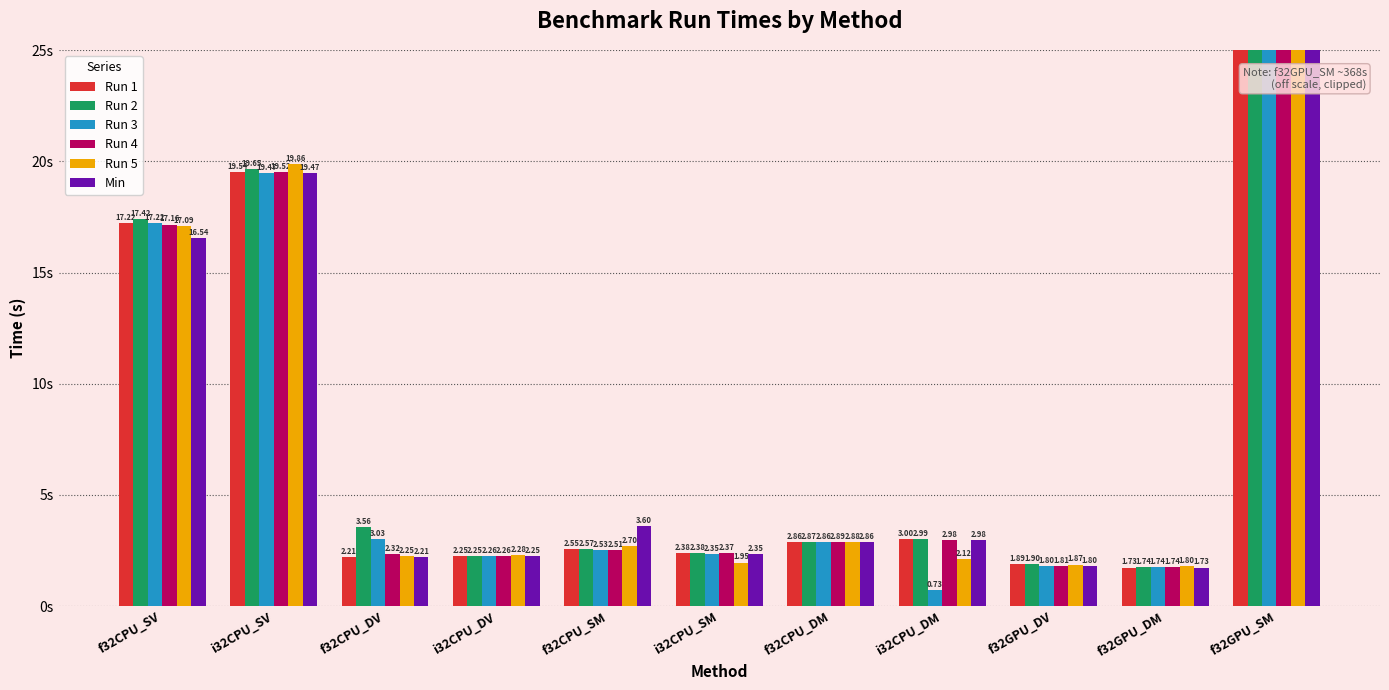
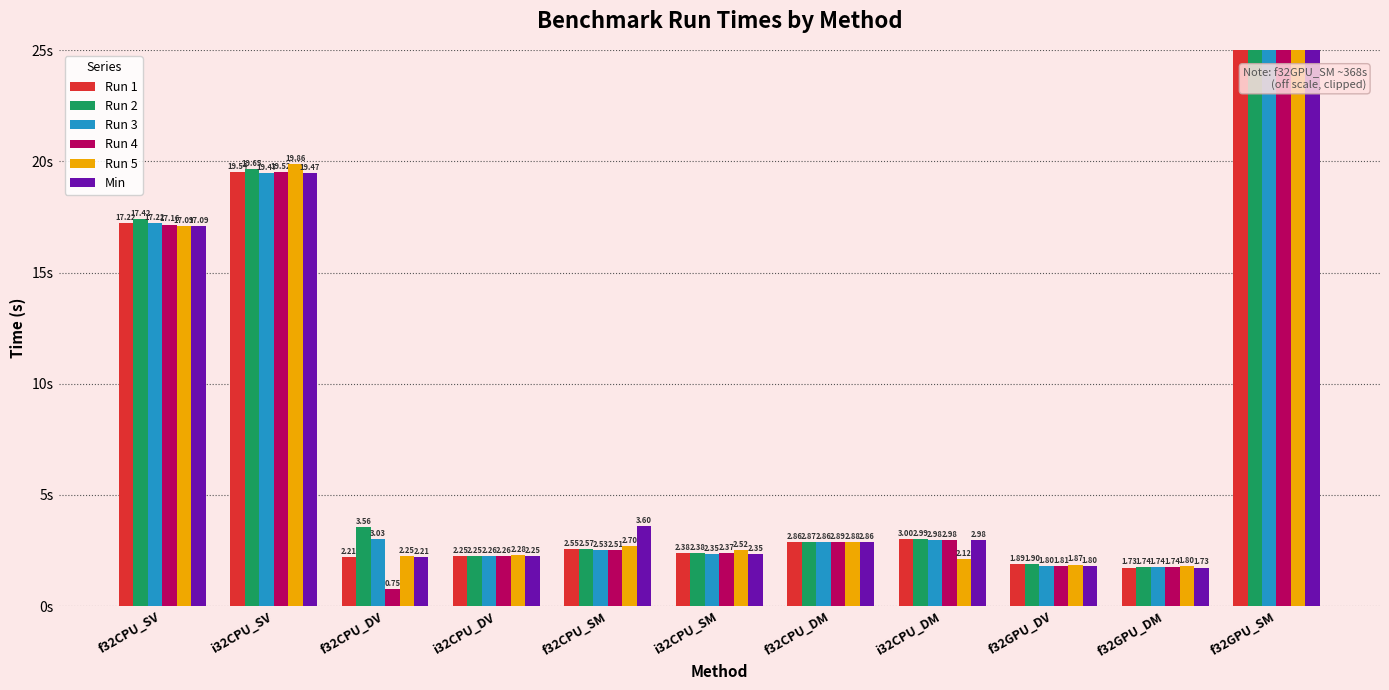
Min, f32CPU_SV: 16.54 -> 17.09
Run 4, f32CPU_DV: 2.32 -> 0.75
Run 5, i32CPU_SM: 1.95 -> 2.52
Run 3, i32CPU_DM: 0.73 -> 2.98
